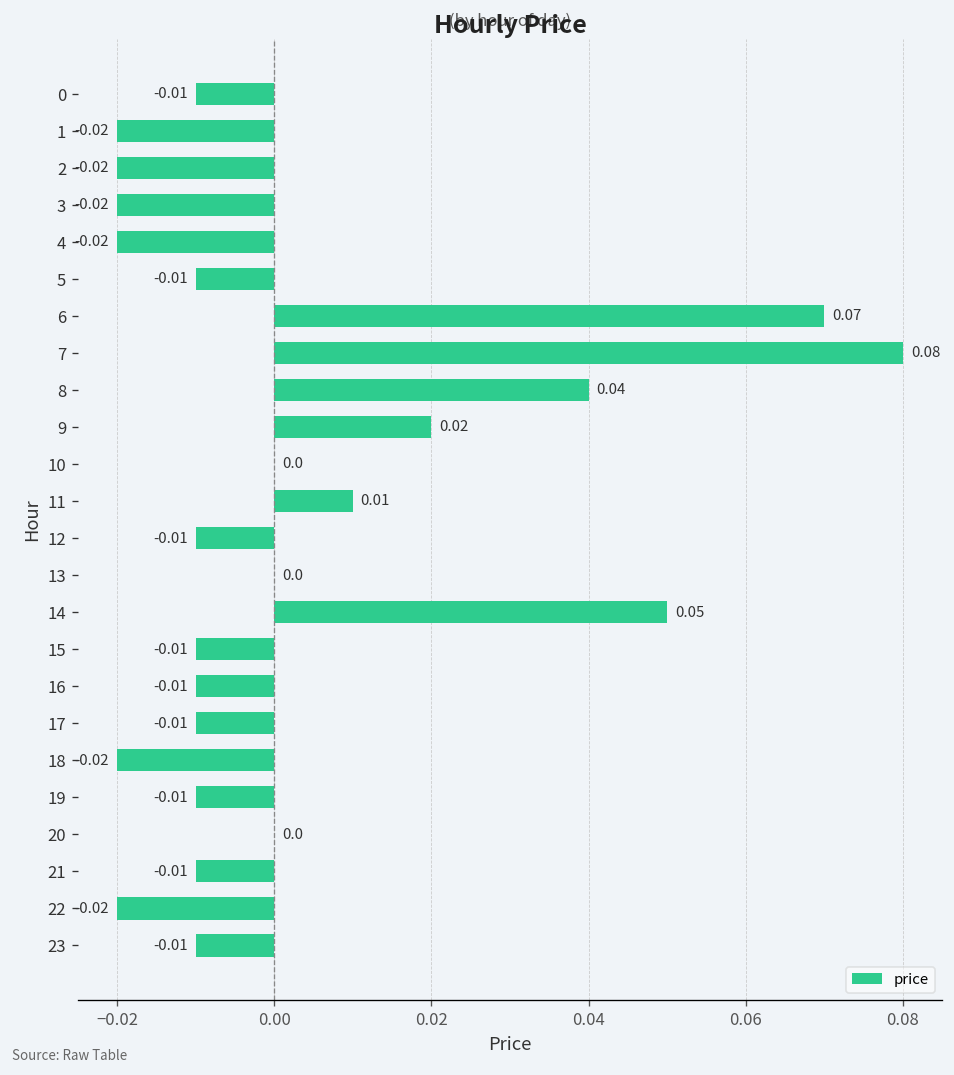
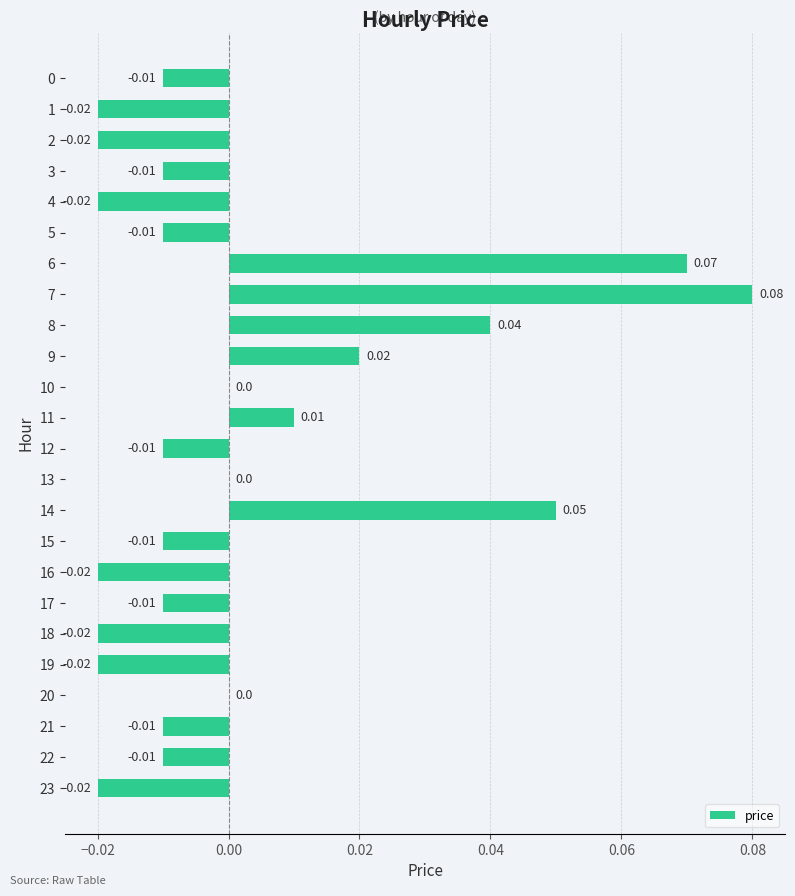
3: -0.02 -> -0.01
16: -0.01 -> -0.02
19: -0.01 -> -0.02
22: -0.02 -> -0.01
23: -0.01 -> -0.02
